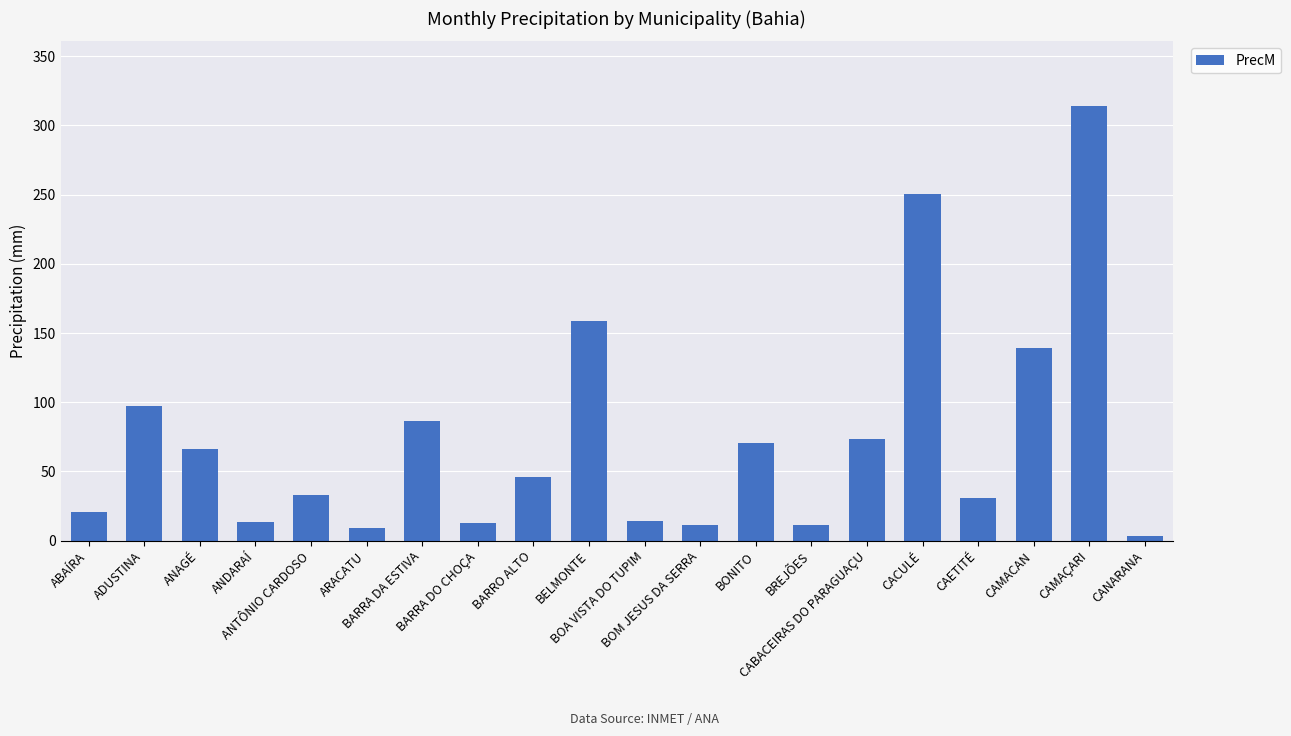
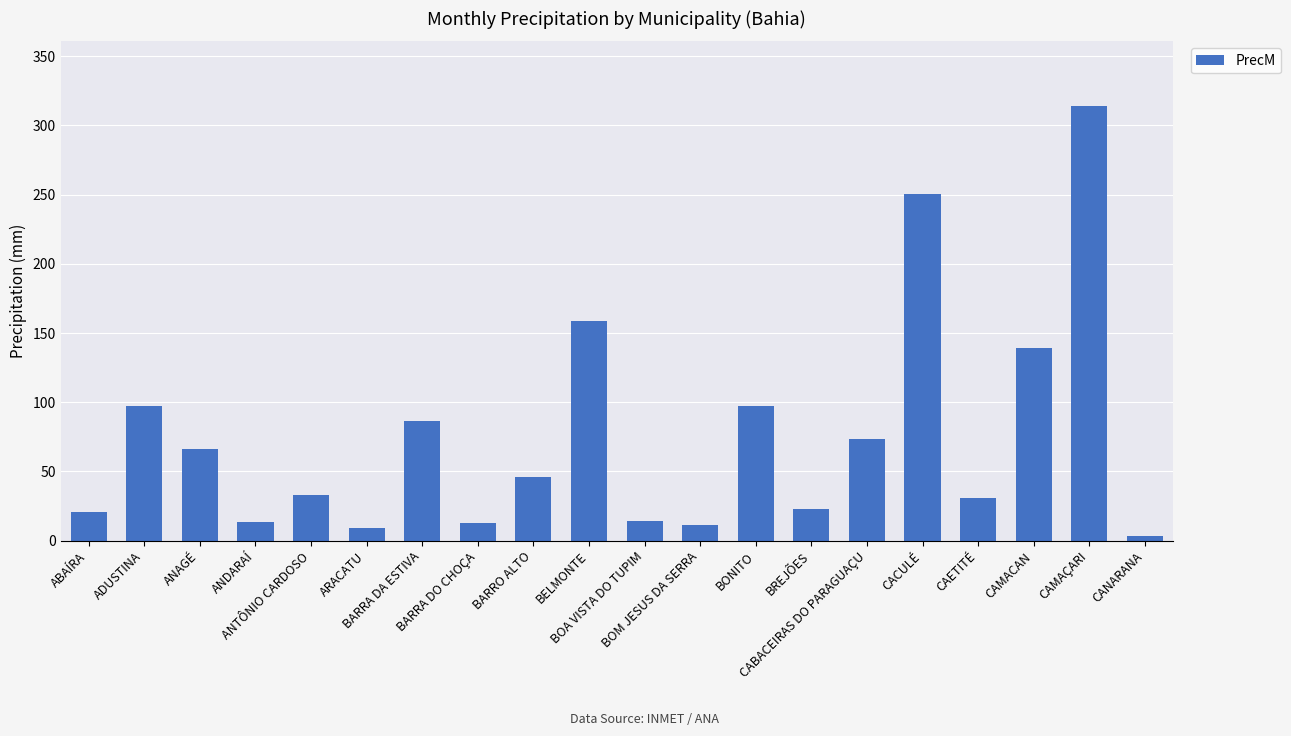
BONITO: 71 -> 97
BREJÕES: 12 -> 23
